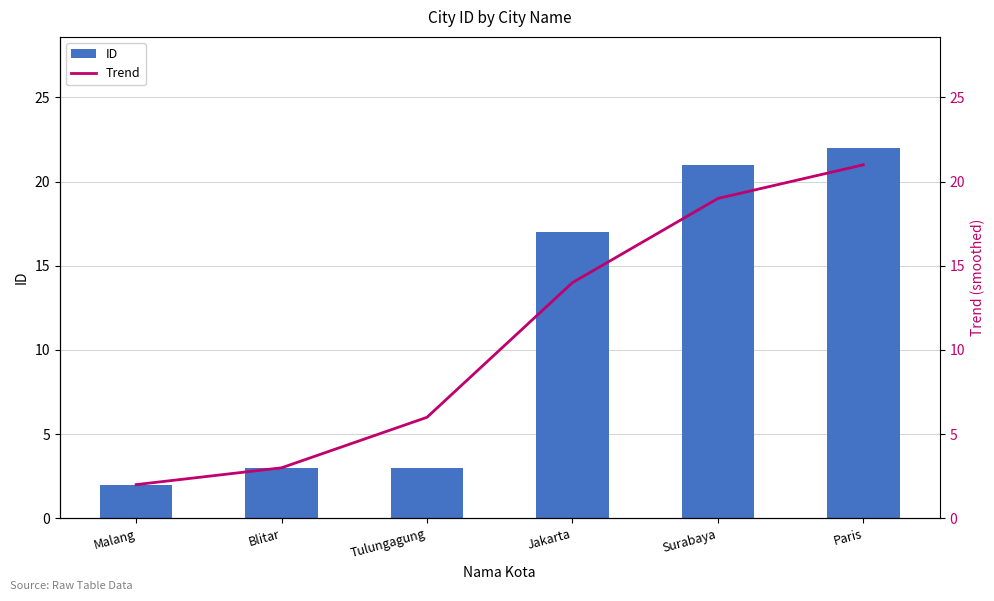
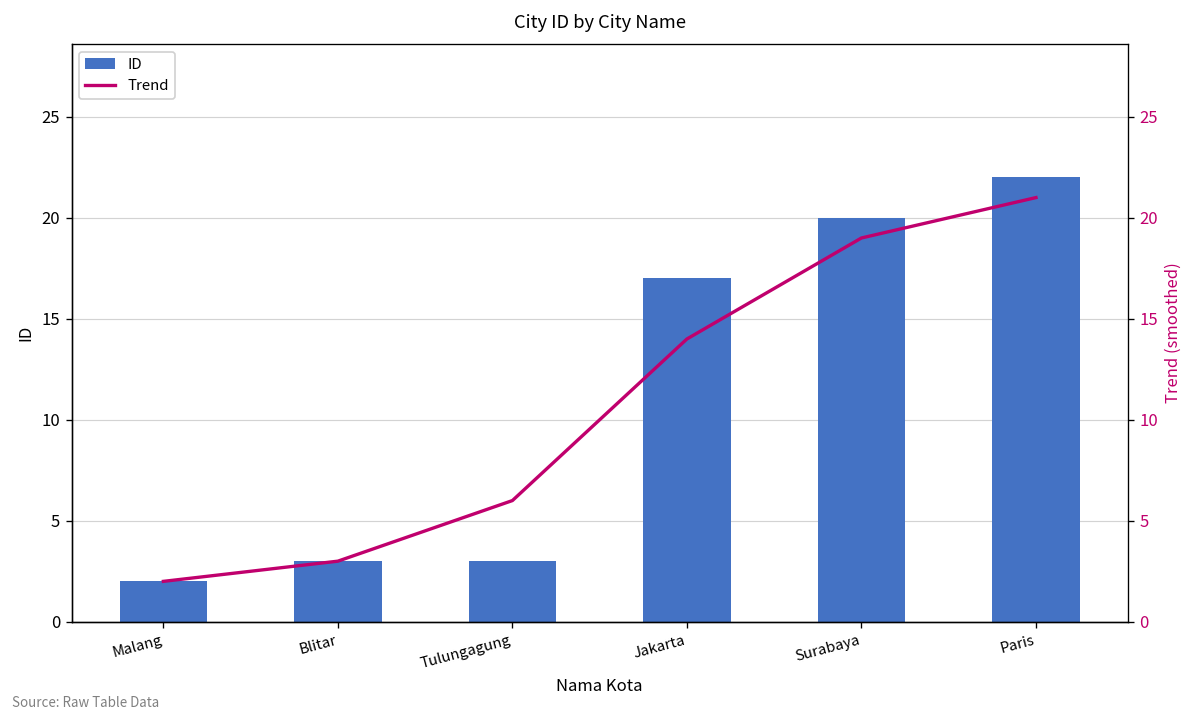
ID, Surabaya: 21 -> 20
